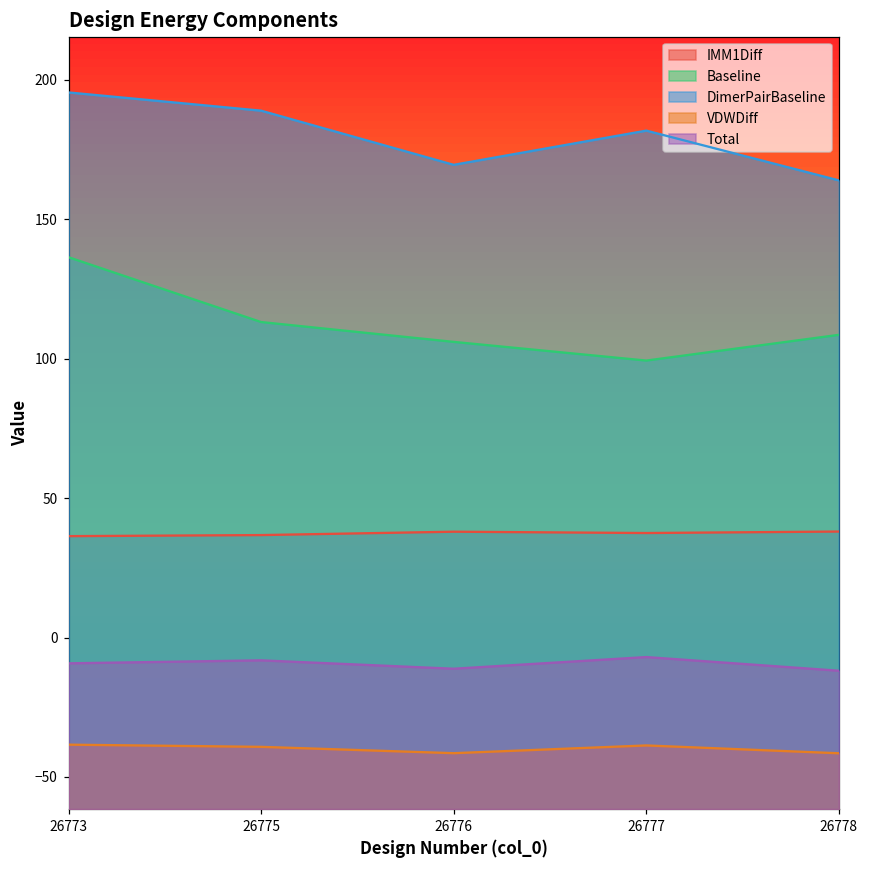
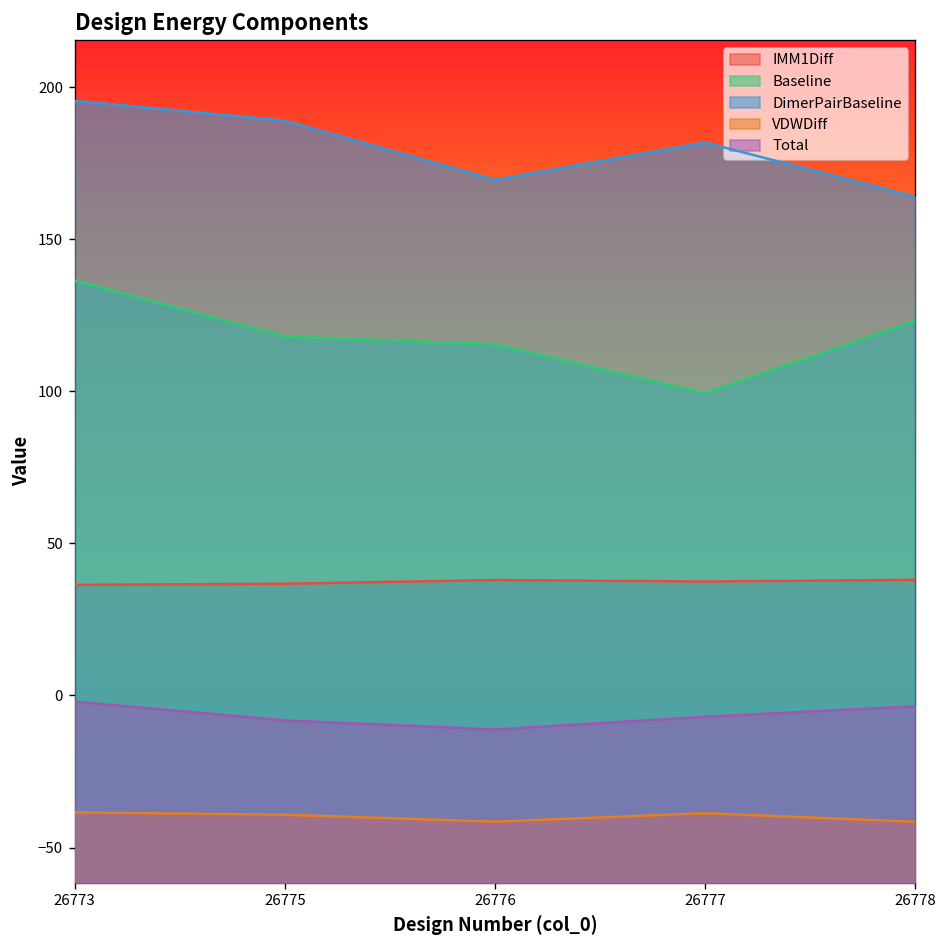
Total, 26773: -9 -> -2
Baseline, 26775: 113 -> 118
Baseline, 26776: 106 -> 115
Baseline, 26778: 109 -> 123
Total, 26778: -12 -> -4
